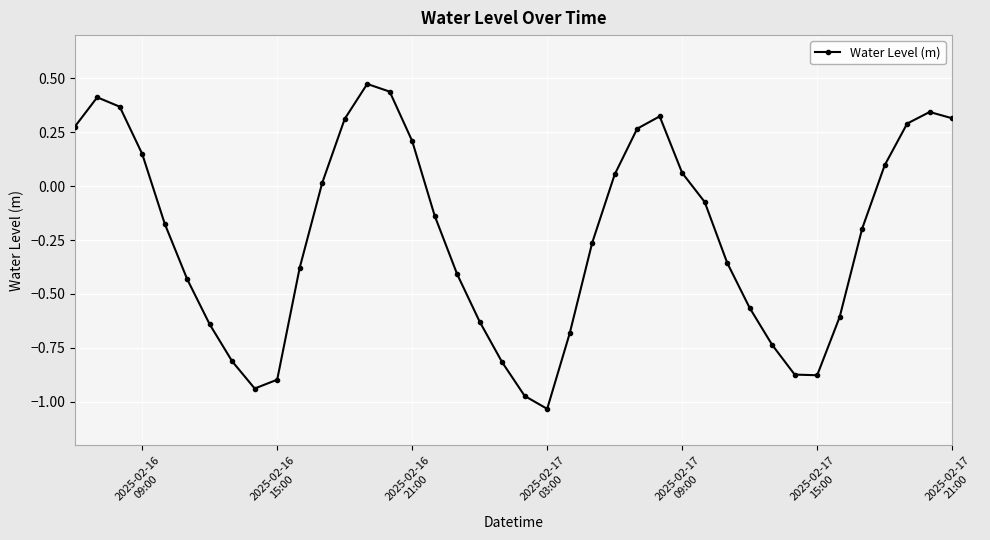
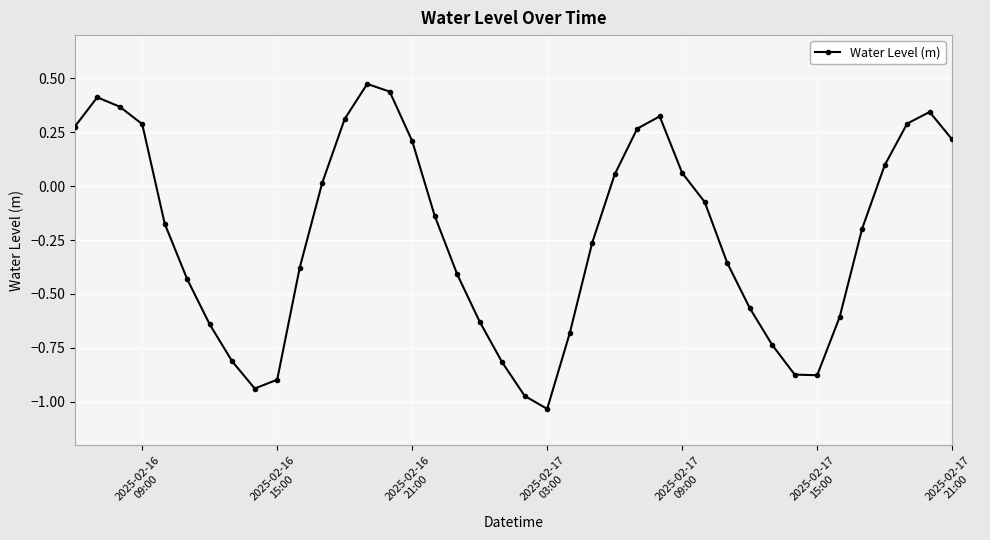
2025-02-16 09:00: 0.15 -> 0.29
2025-02-17 21:00: 0.31 -> 0.22
